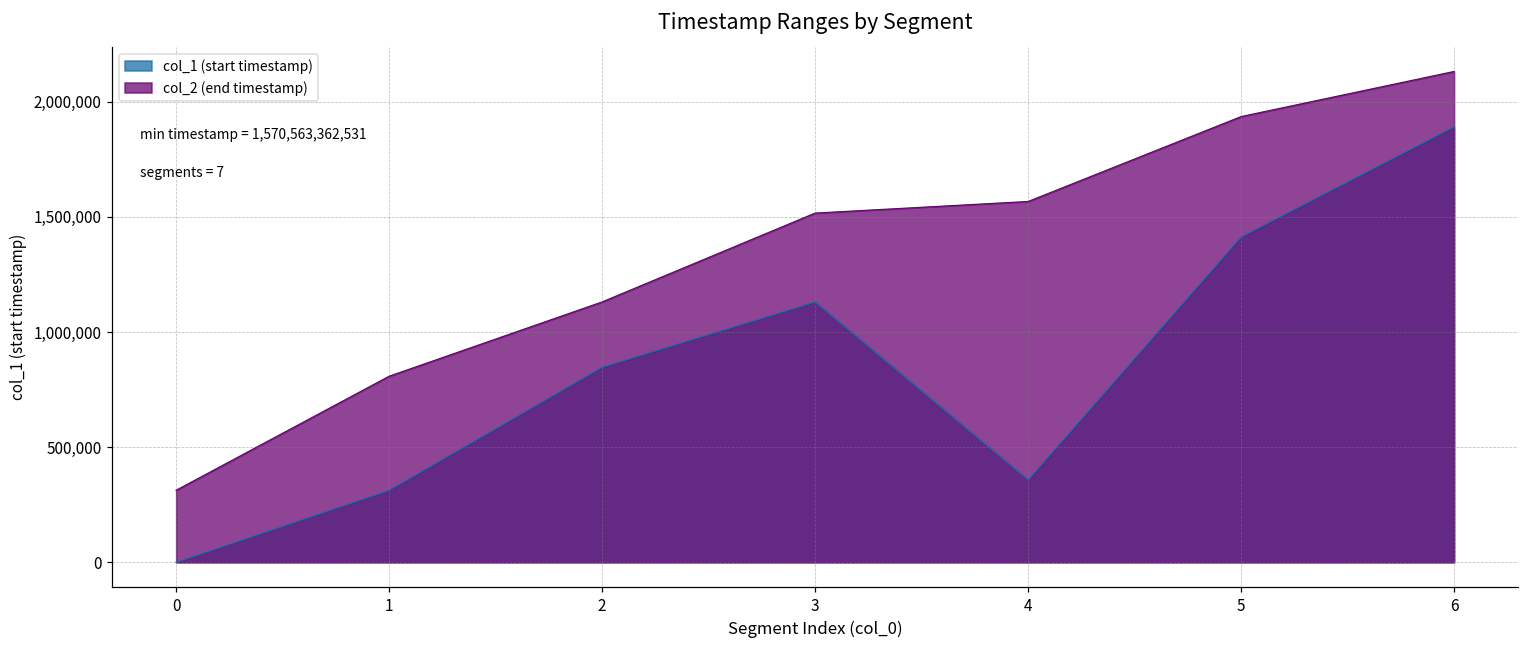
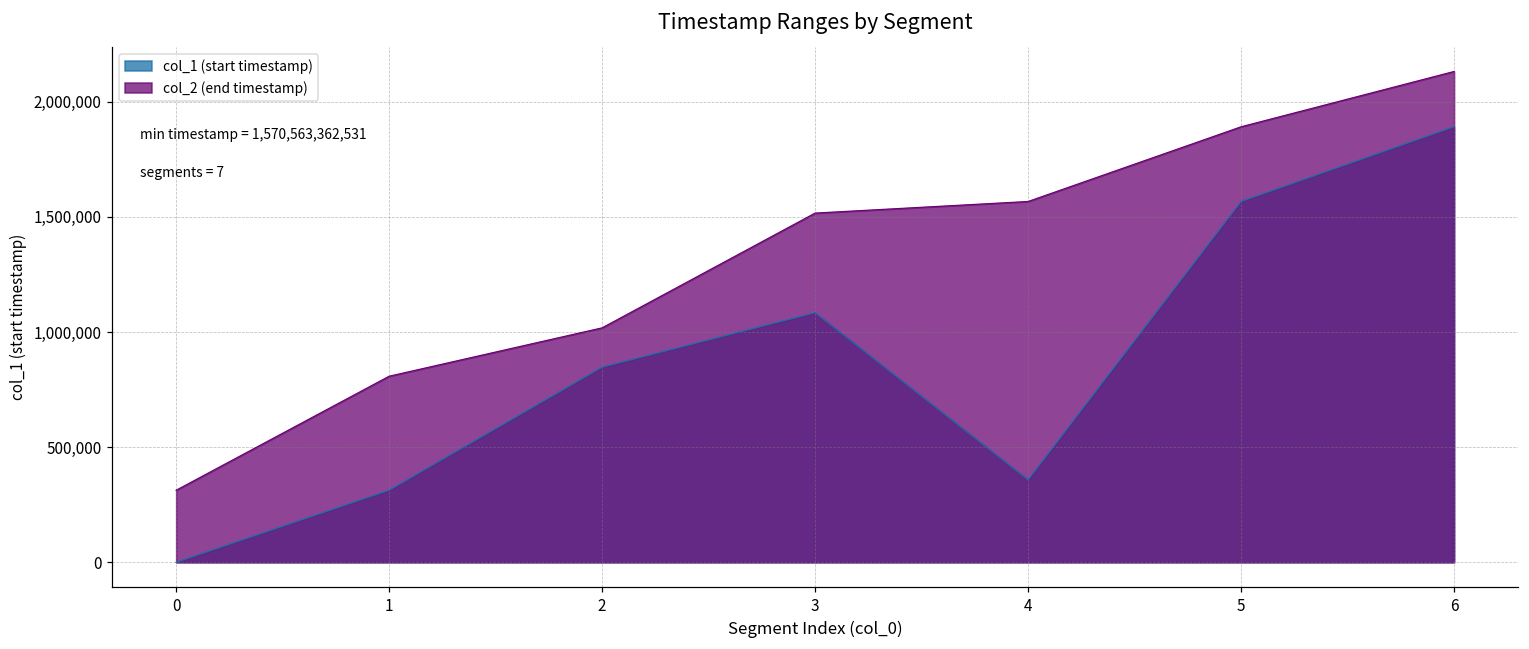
col_2 (end timestamp), 2: 1,130,000 -> 1,020,000
col_1 (start timestamp), 3: 1,130,000 -> 1,080,000
col_1 (start timestamp), 5: 1,410,000 -> 1,570,000
col_2 (end timestamp), 5: 1,940,000 -> 1,890,000
